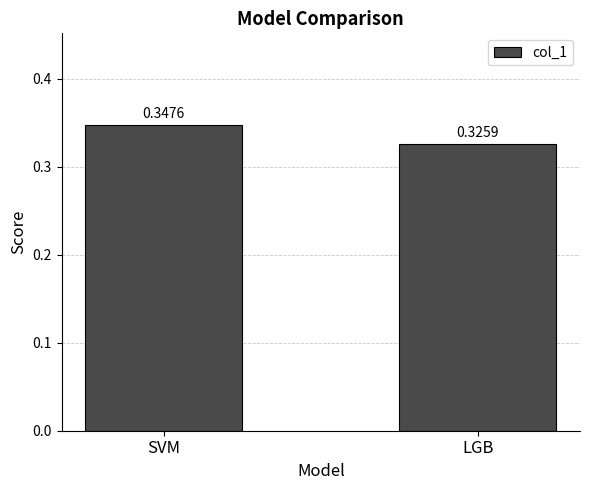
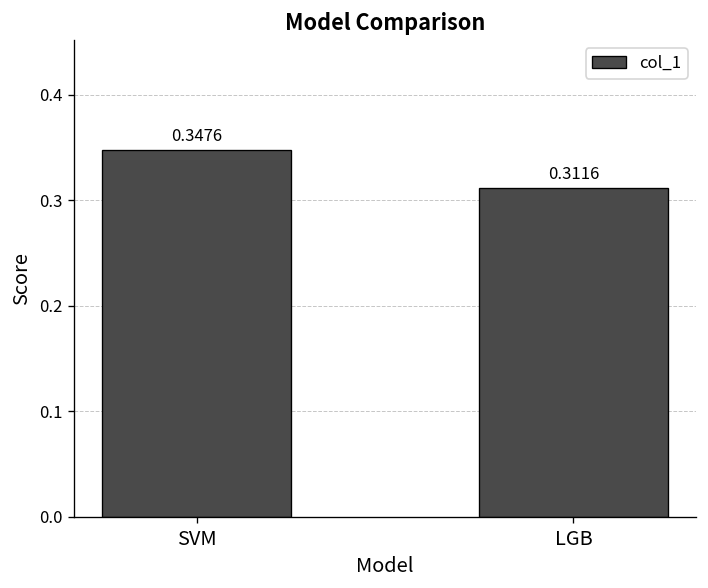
LGB: 0.3259 -> 0.3116
